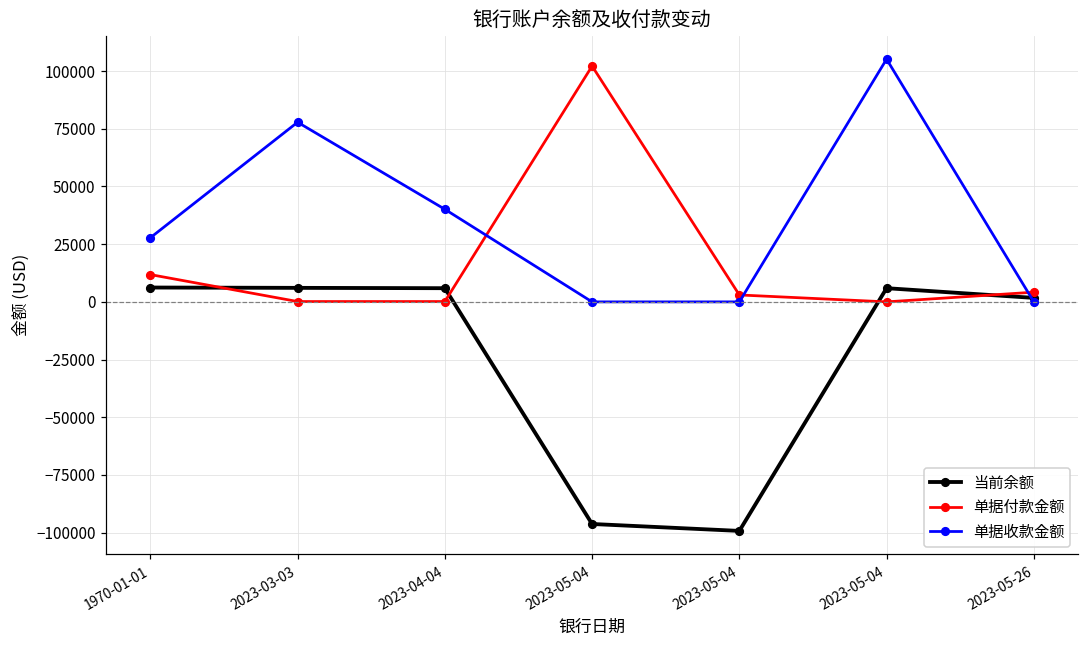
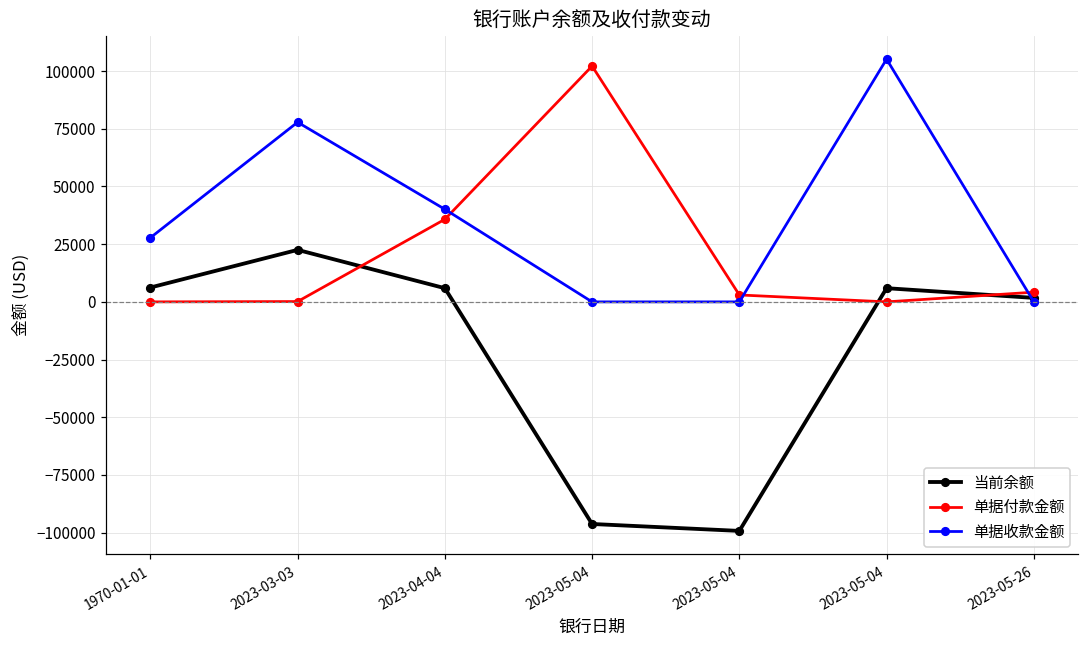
单据付款金额, 1970-01-01: 12000 -> 0
当前余额, 2023-03-03: 6000 -> 23000
单据付款金额, 2023-04-04: 0 -> 36000
